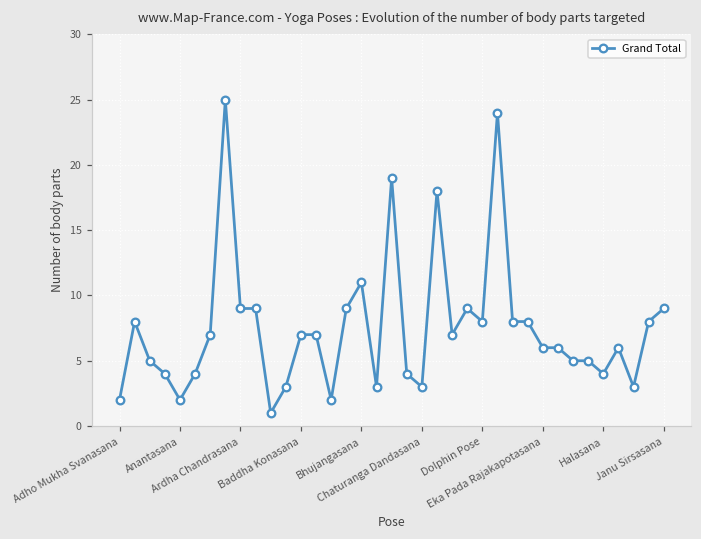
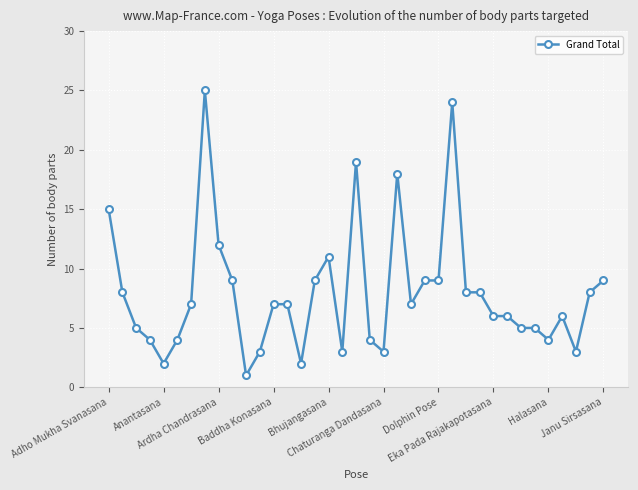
Adho Mukha Svanasana: 2 -> 15
Ardha Chandrasana: 9 -> 12
Dolphin Pose: 8 -> 9
